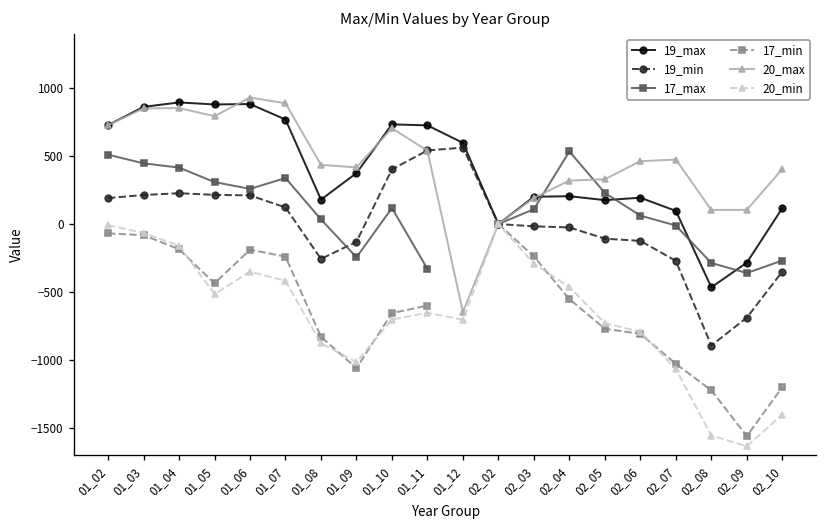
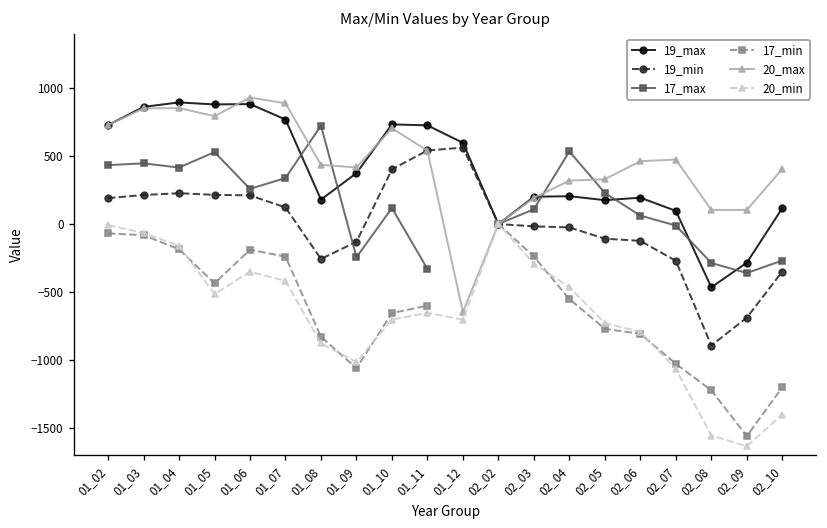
17_max, 01_02: 510 -> 430
17_max, 01_05: 310 -> 530
17_max, 01_08: 30 -> 730
